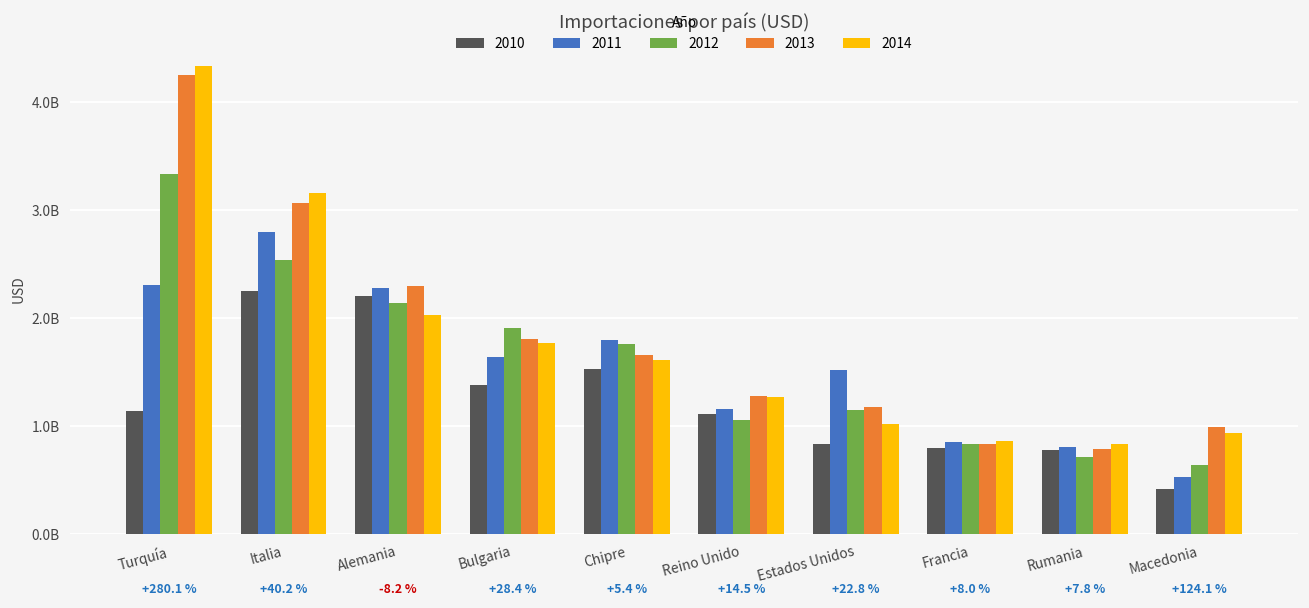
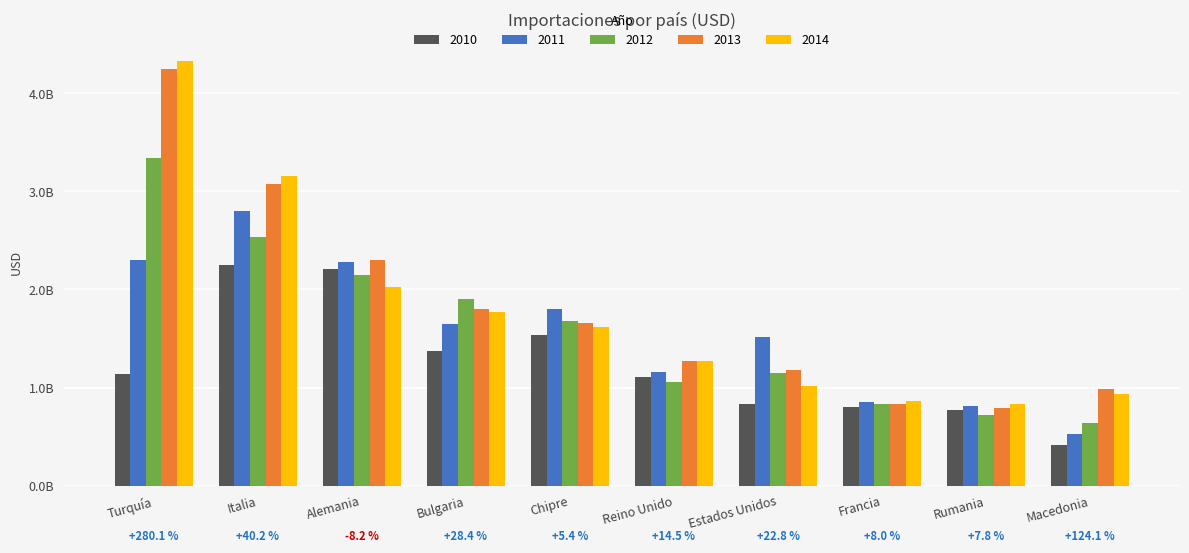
2012, Chipre: 1800000000 -> 1700000000
